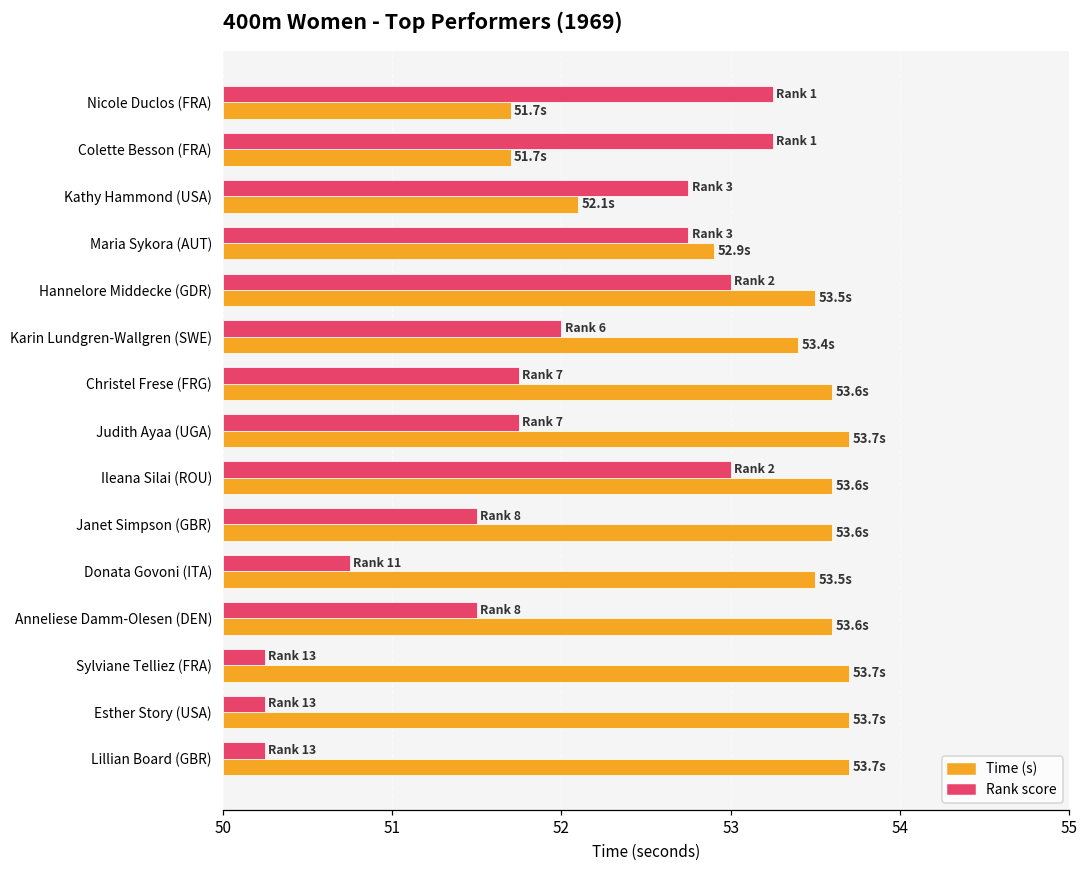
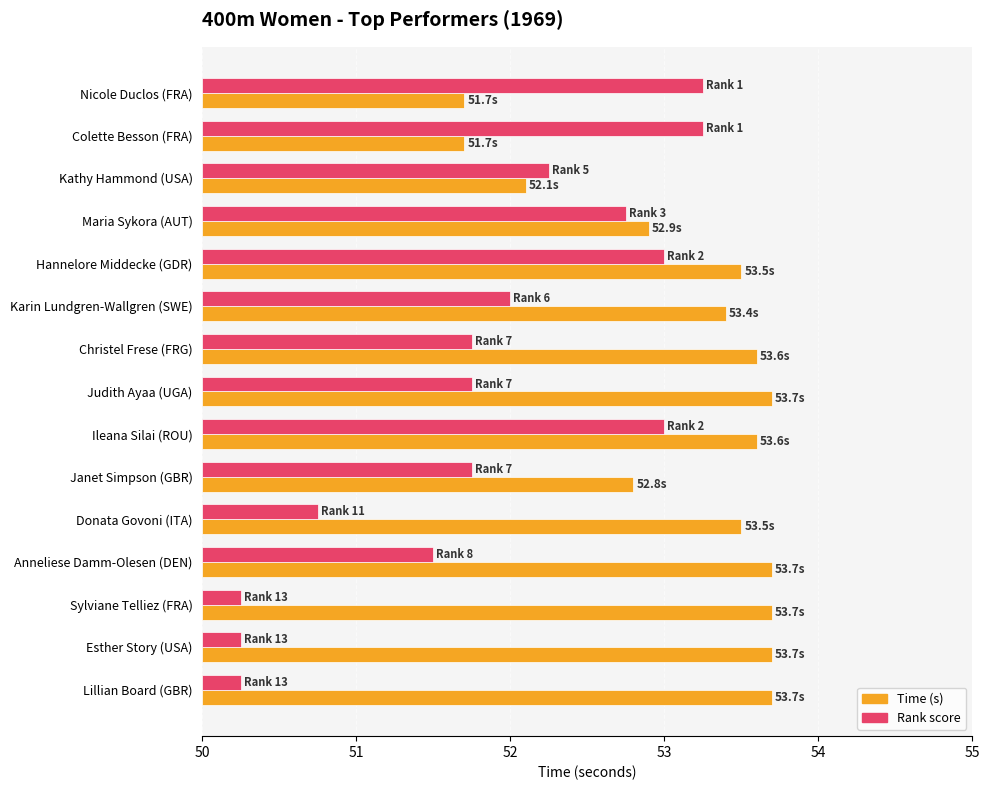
Rank score, Kathy Hammond (USA): 3 -> 5
Rank score, Janet Simpson (GBR): 8 -> 7
Time (s), Janet Simpson (GBR): 53.6s -> 52.8s
Time (s), Anneliese Damm-Olesen (DEN): 53.6s -> 53.7s
